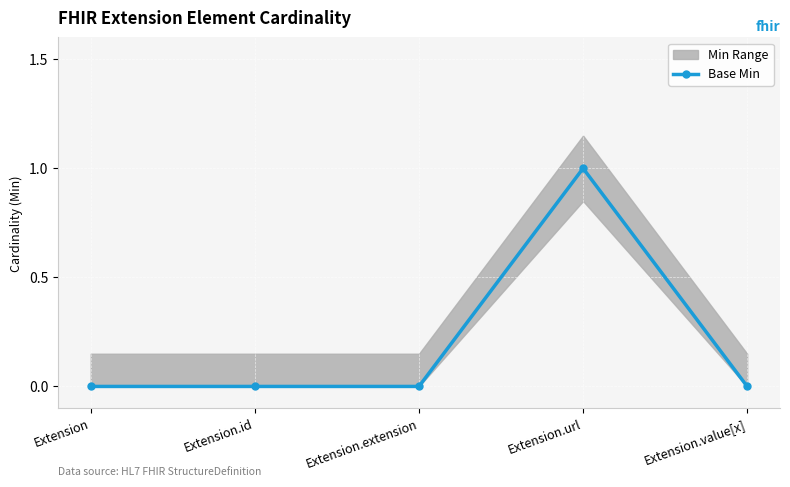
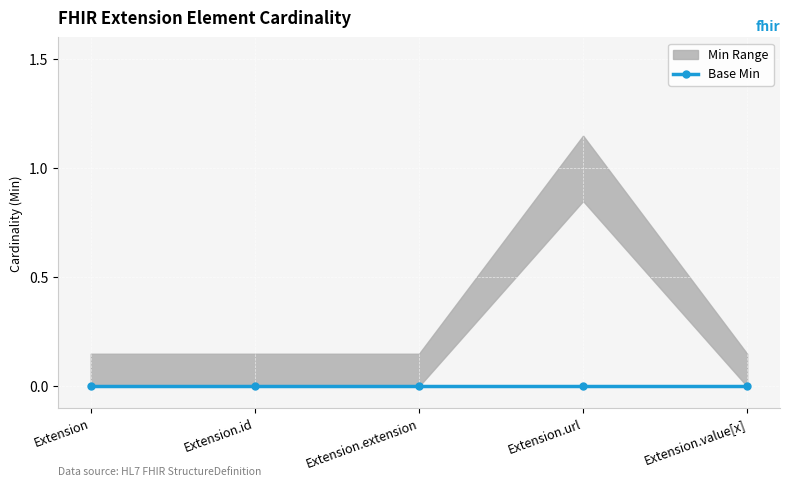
Base Min, Extension.url: 1 -> 0
